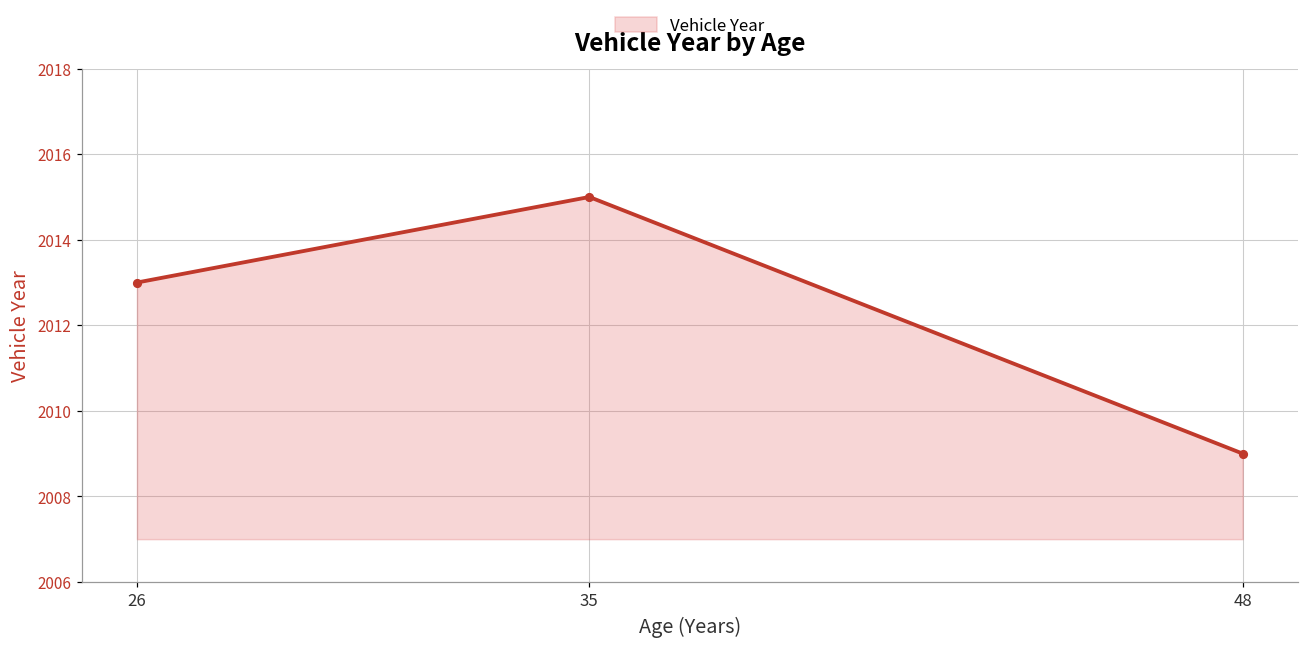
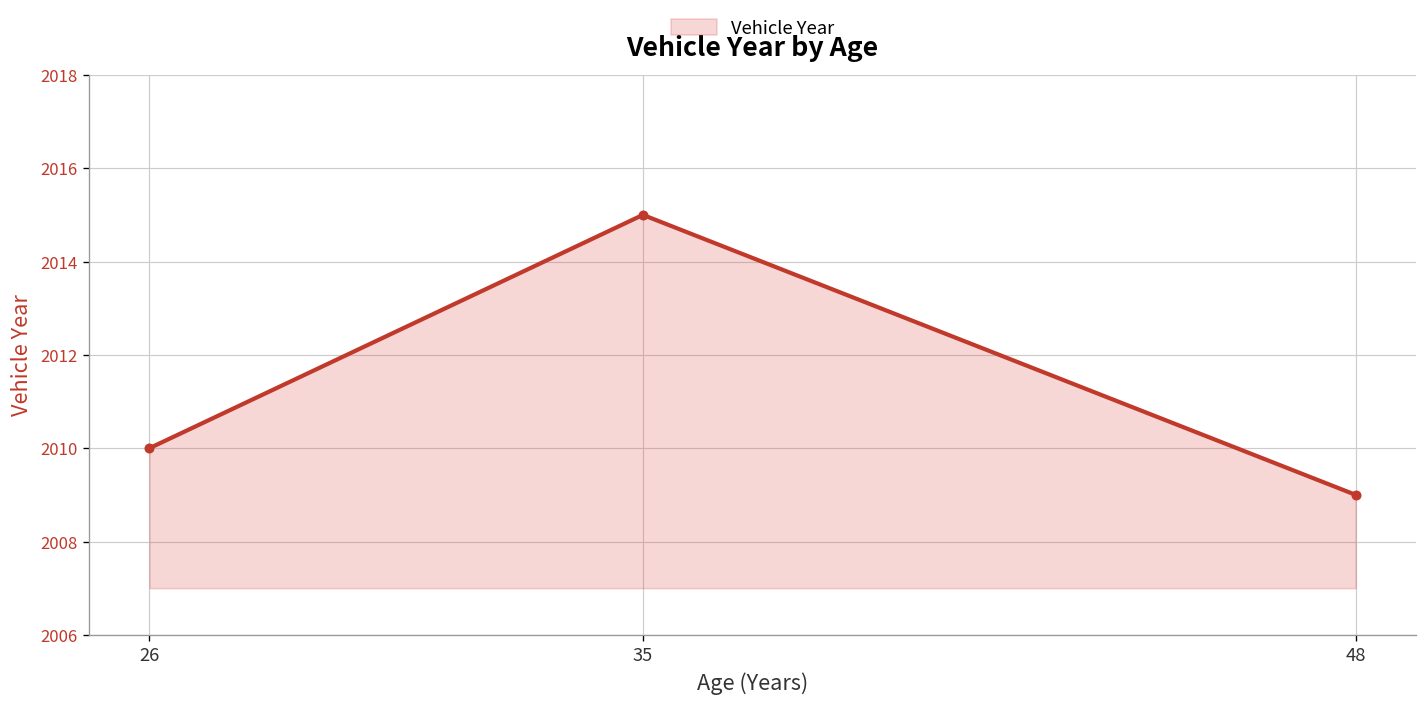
26: 2013 -> 2010
